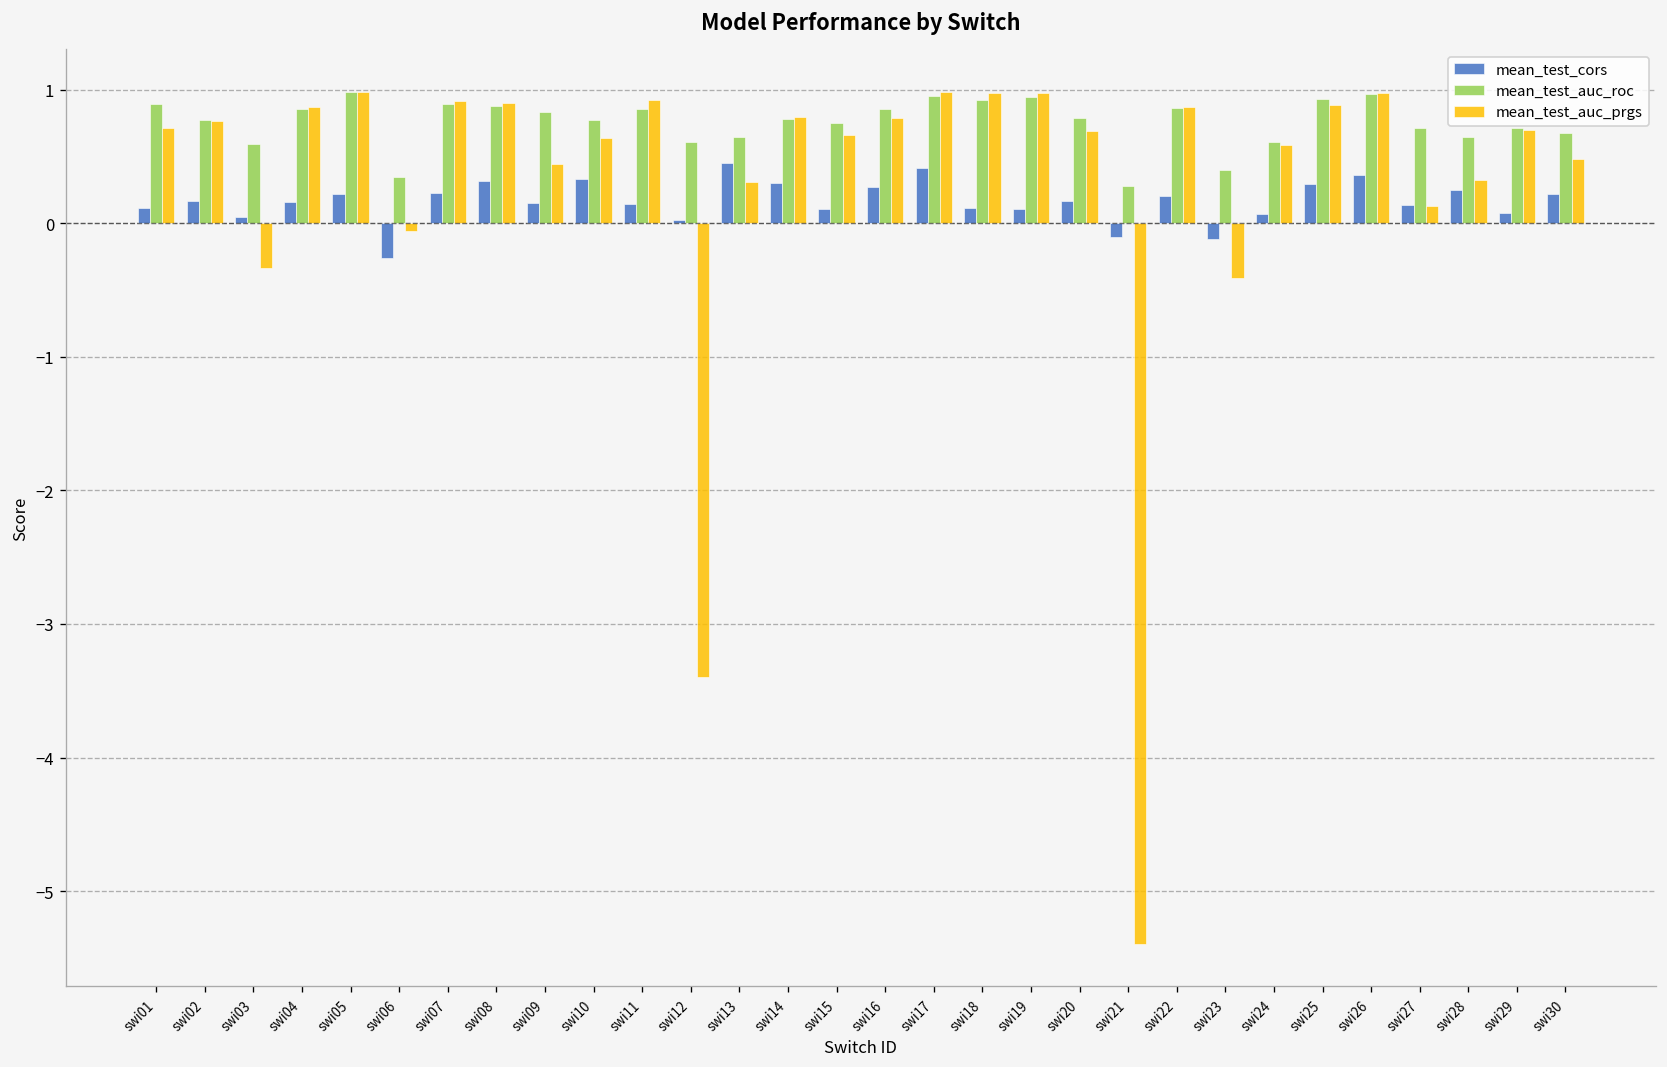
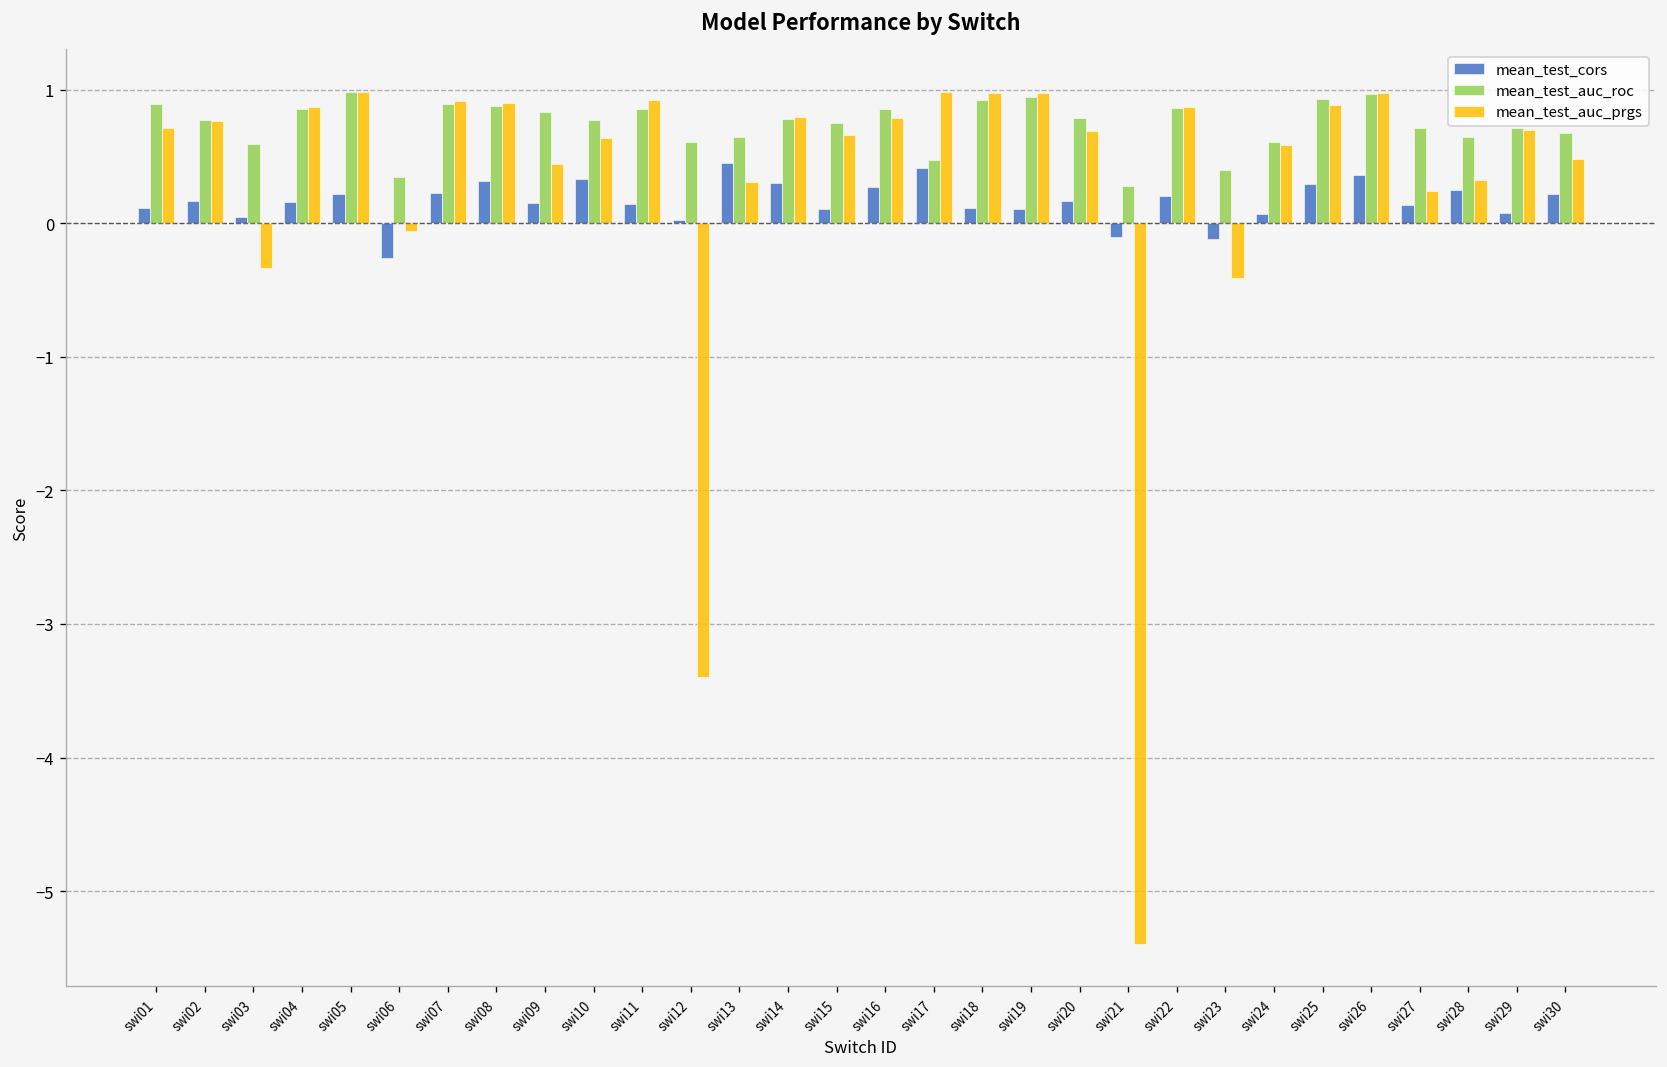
mean_test_auc_roc, swi17: 0.95 -> 0.47
mean_test_auc_prgs, swi27: 0.13 -> 0.24
